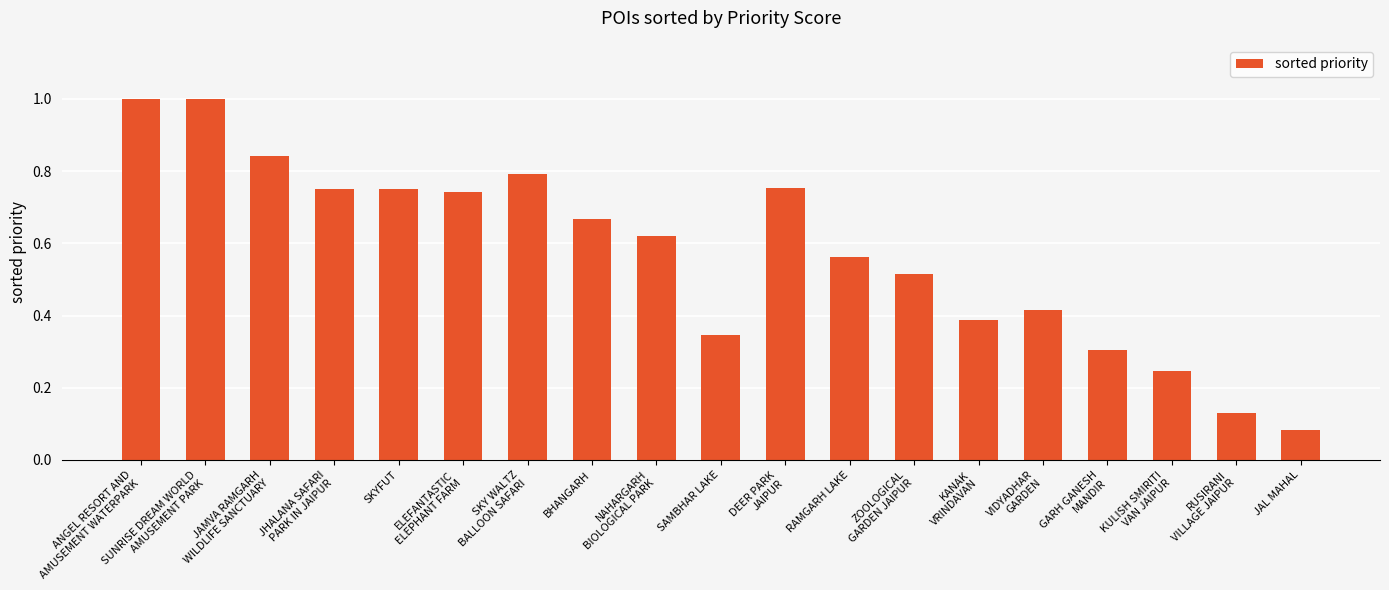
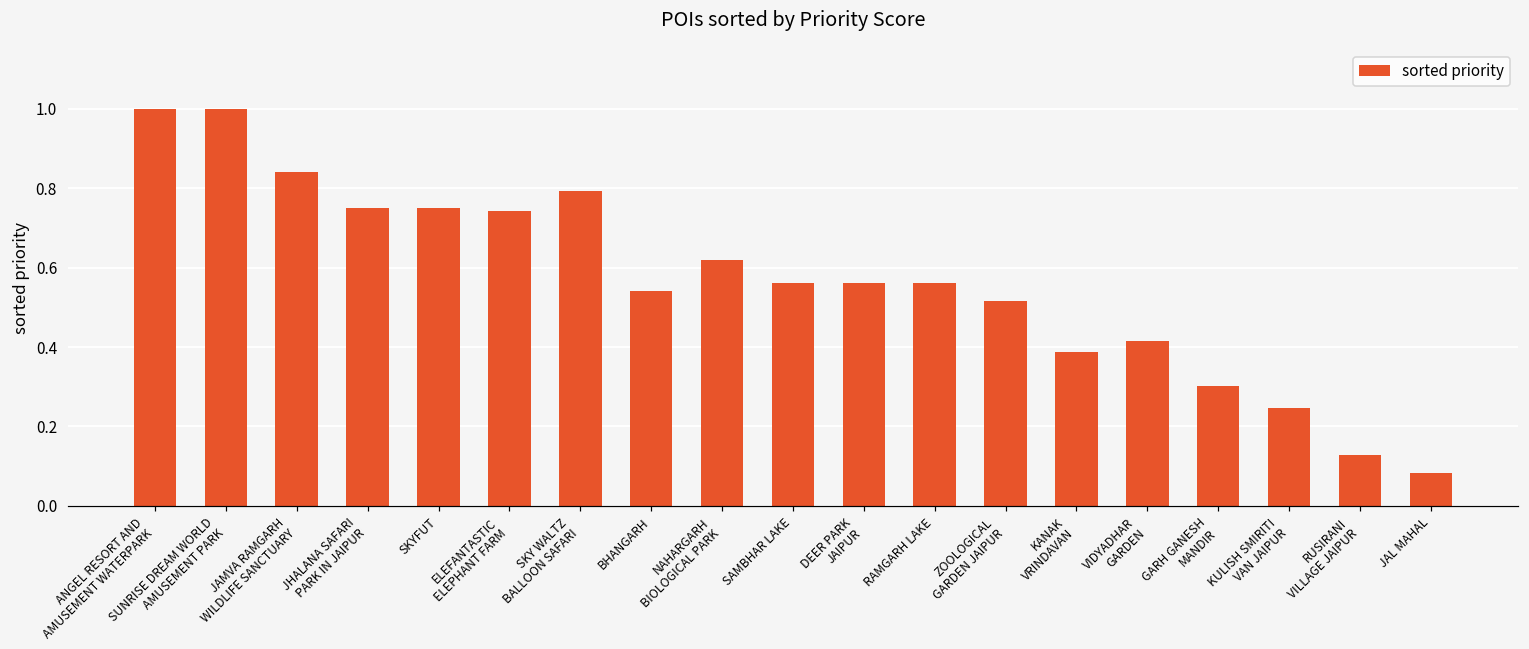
BHANGARH: 0.67 -> 0.54
SAMBHAR LAKE: 0.34 -> 0.56
DEER PARK JAIPUR: 0.75 -> 0.56
